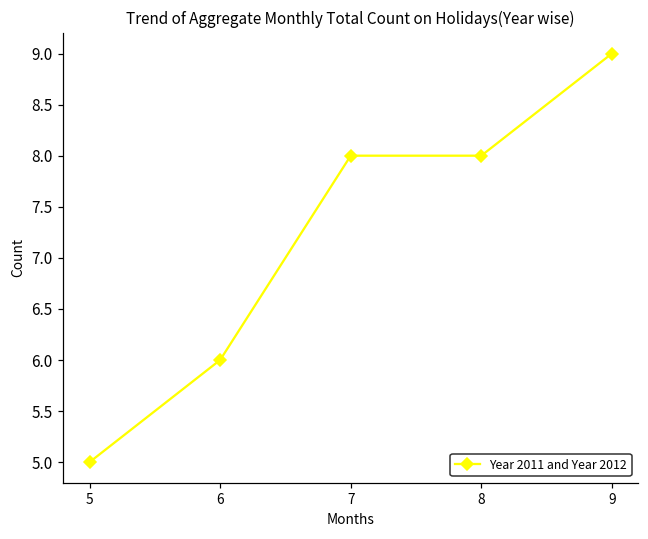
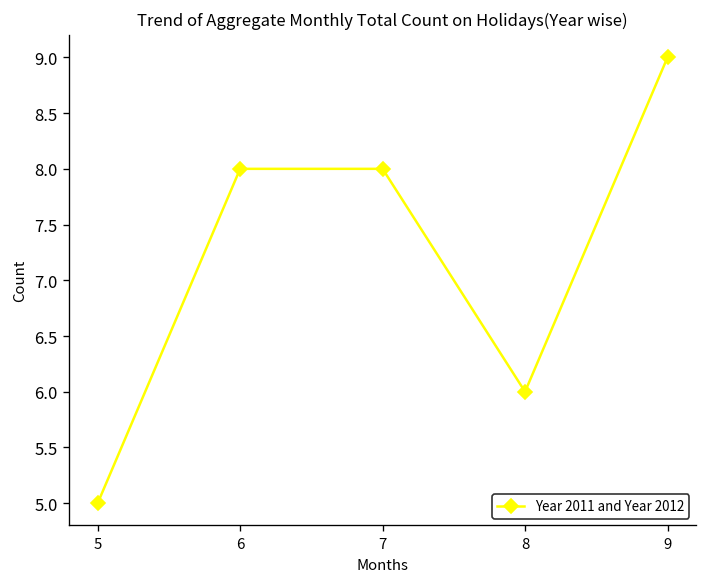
6: 6 -> 8
8: 8 -> 6
